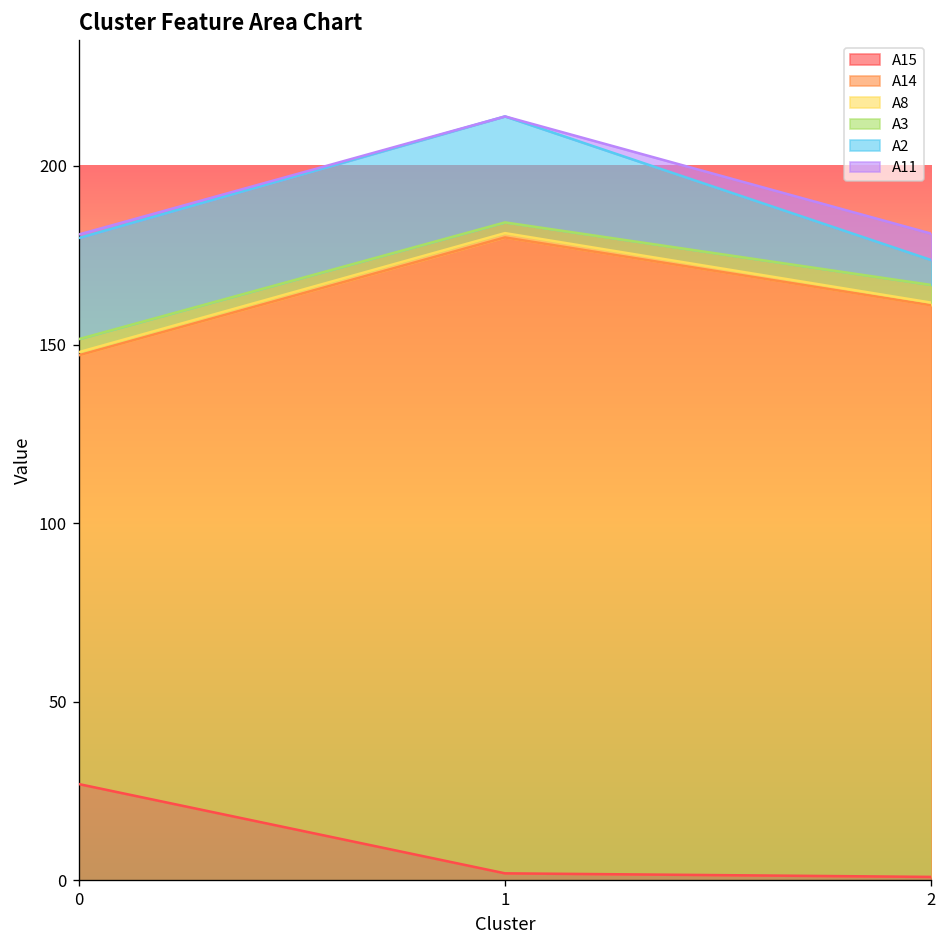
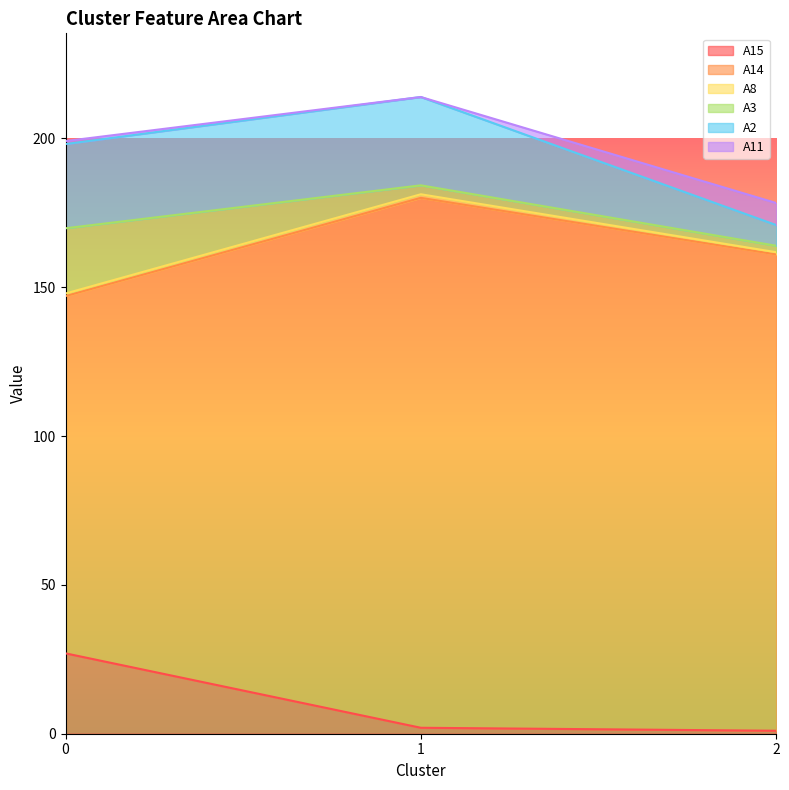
A3, 0: 4 -> 22
A3, 2: 5 -> 2
